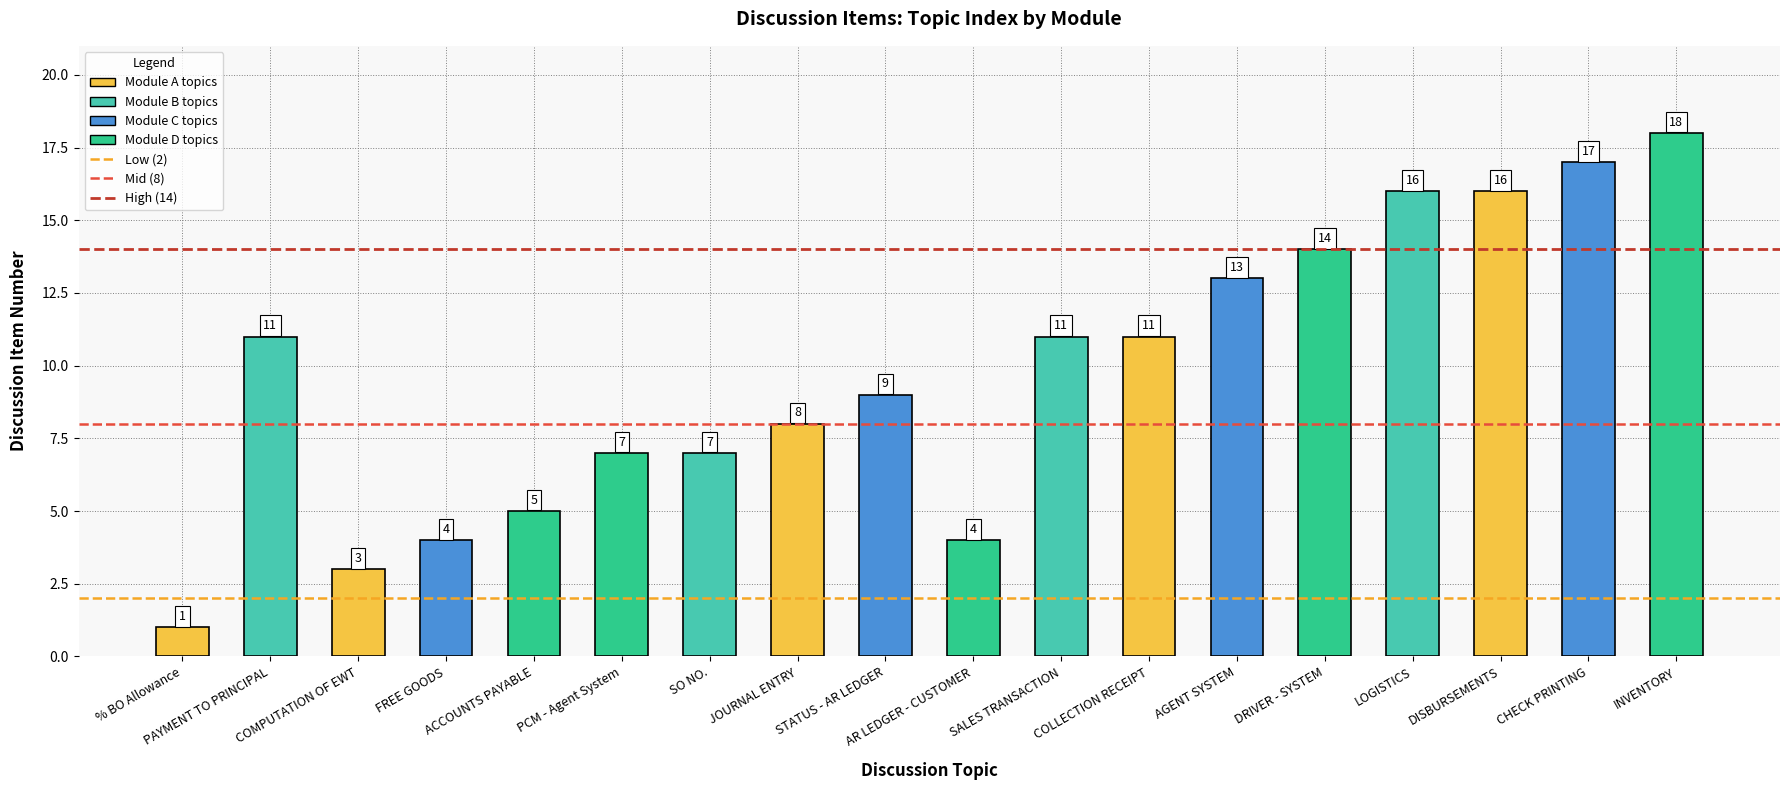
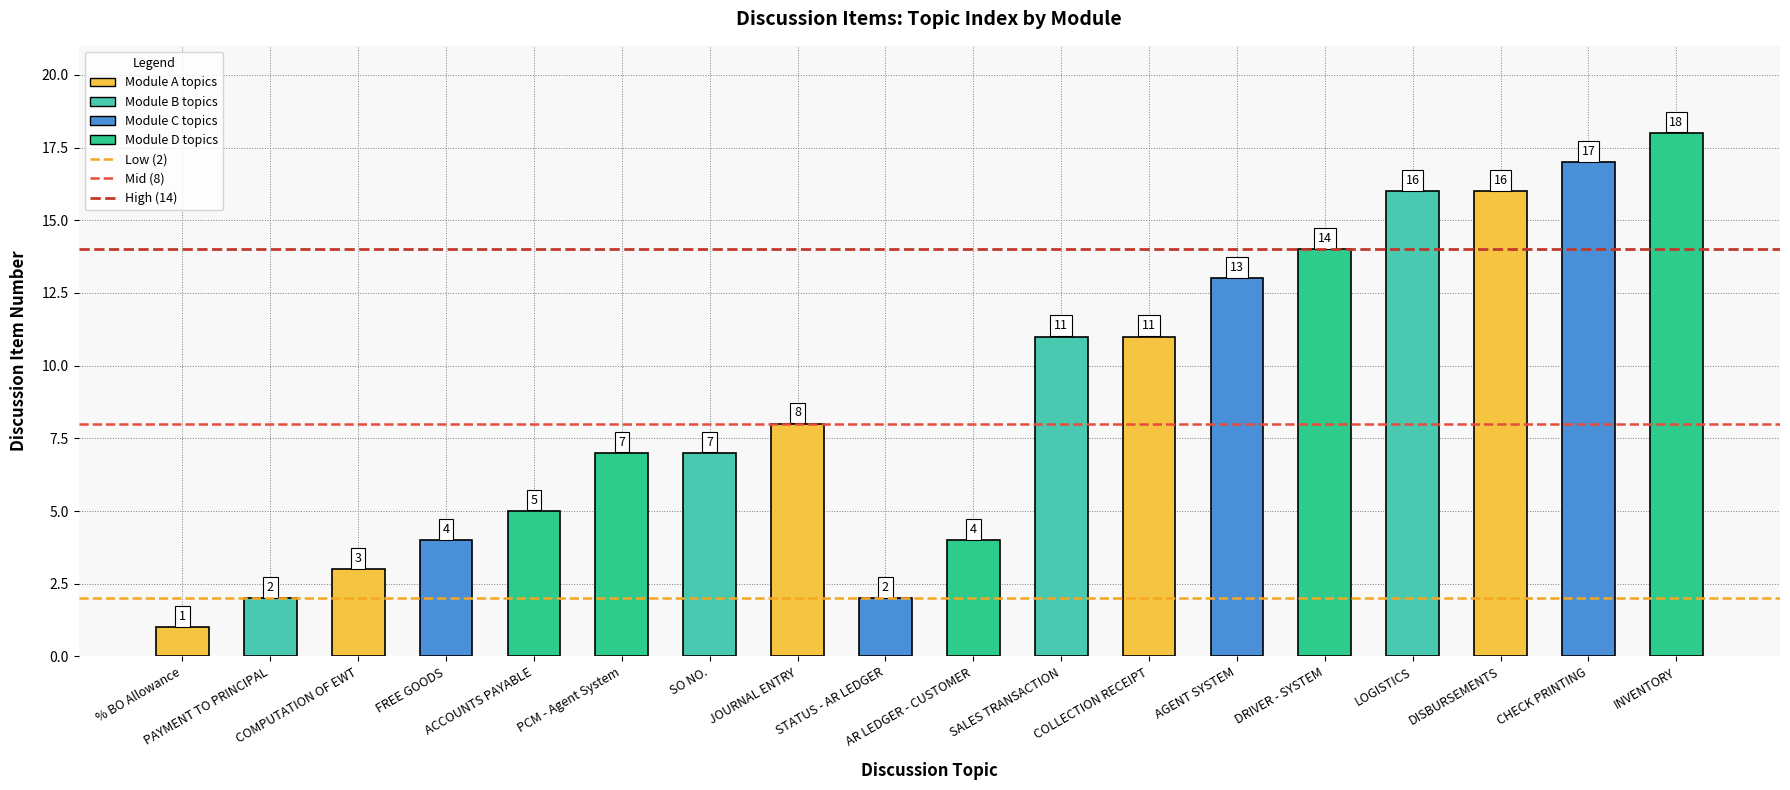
PAYMENT TO PRINCIPAL: 11 -> 2
STATUS - AR LEDGER: 9 -> 2
